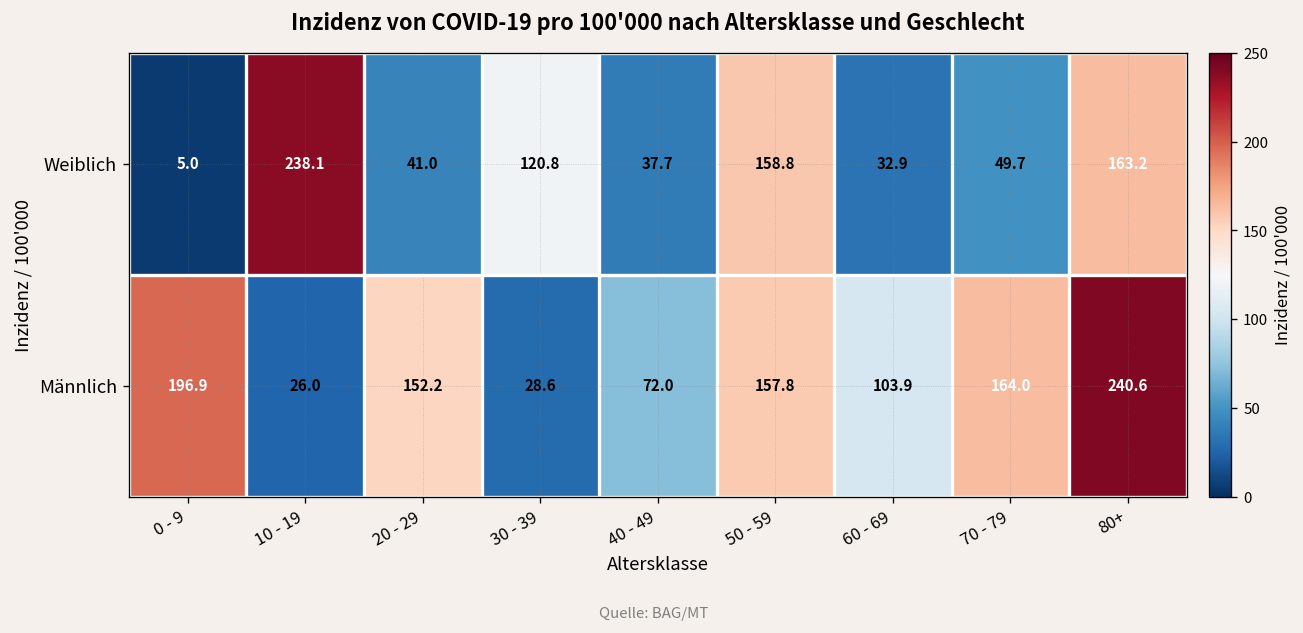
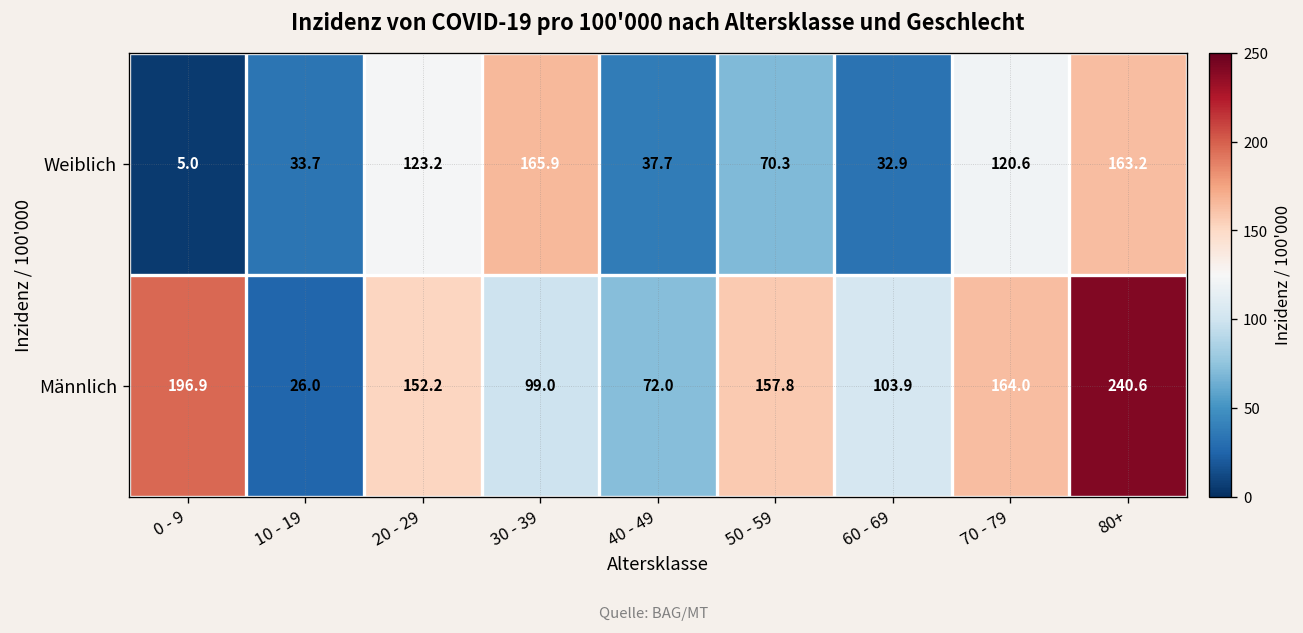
Weiblich, 10 - 19: 238.1 -> 33.7
Weiblich, 20 - 29: 41.0 -> 123.2
Weiblich, 30 - 39: 120.8 -> 165.9
Weiblich, 50 - 59: 158.8 -> 70.3
Weiblich, 70 - 79: 49.7 -> 120.6
Männlich, 30 - 39: 28.6 -> 99.0
